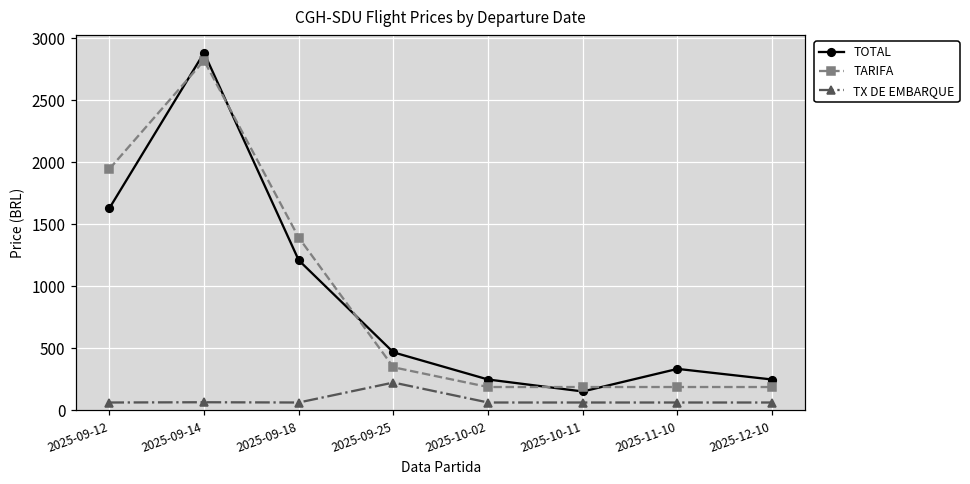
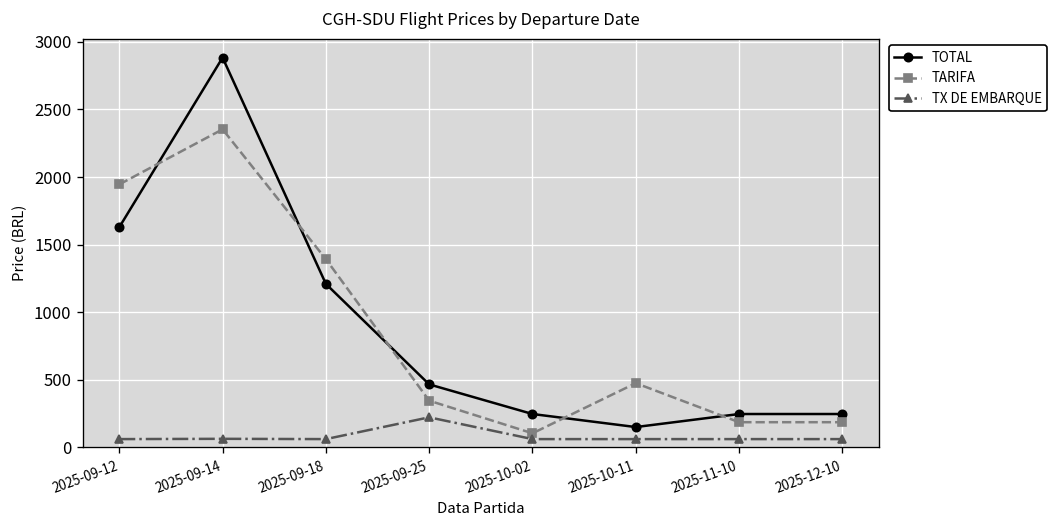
TARIFA, 2025-09-14: 2820 -> 2350
TARIFA, 2025-10-02: 190 -> 100
TARIFA, 2025-10-11: 190 -> 470
TOTAL, 2025-11-10: 330 -> 250
